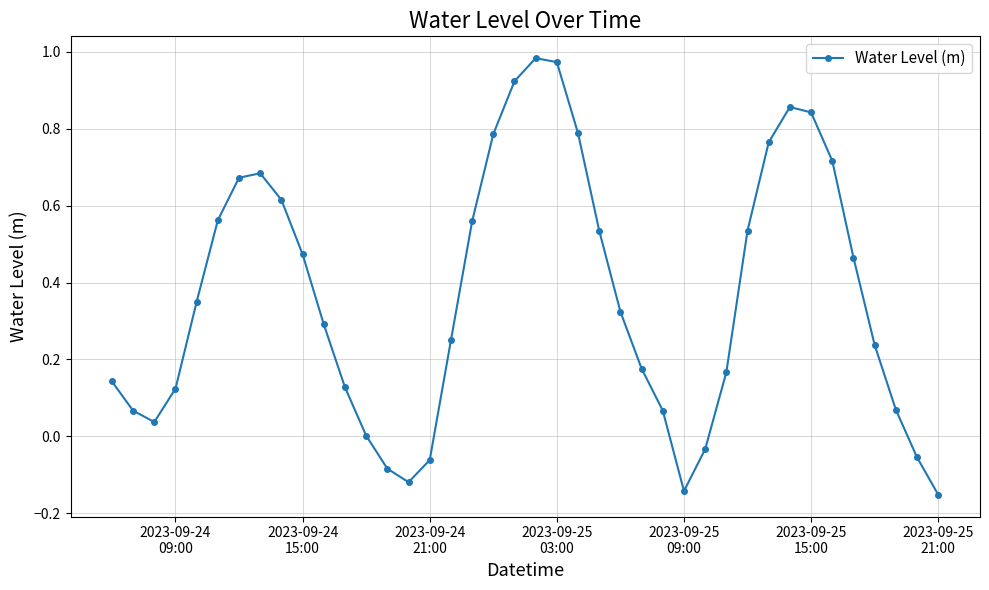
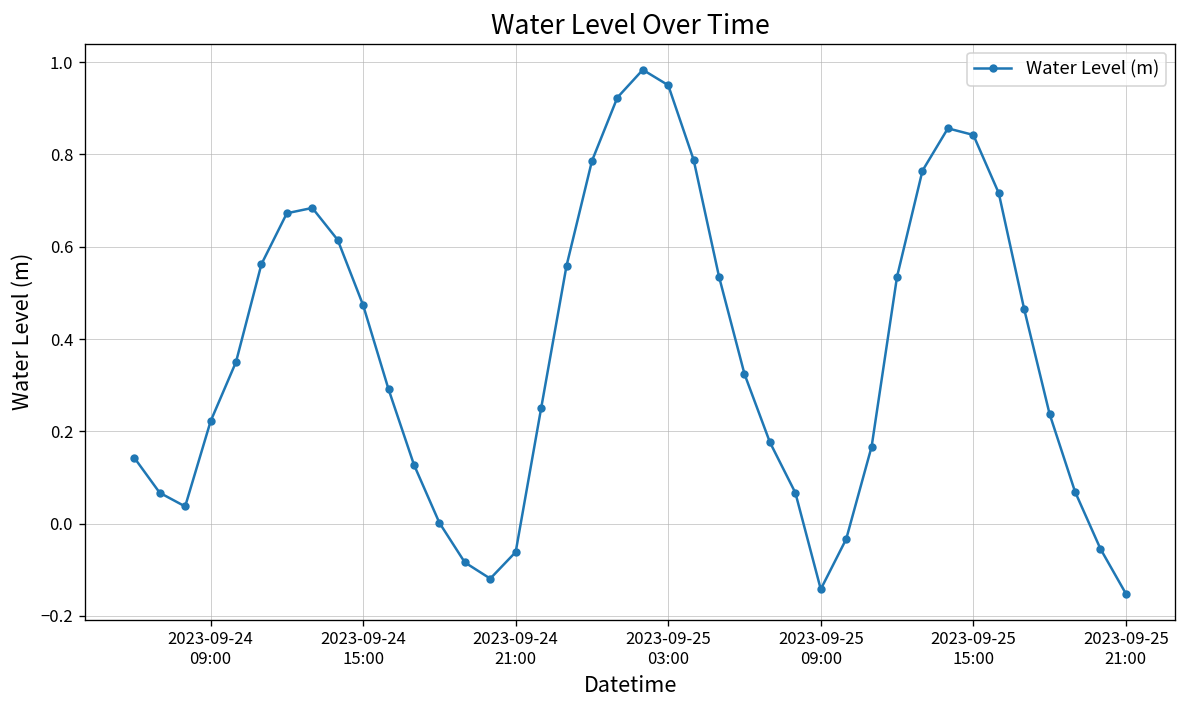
2023-09-24 09:00: 0.12 -> 0.22
2023-09-25 03:00: 0.97 -> 0.95
